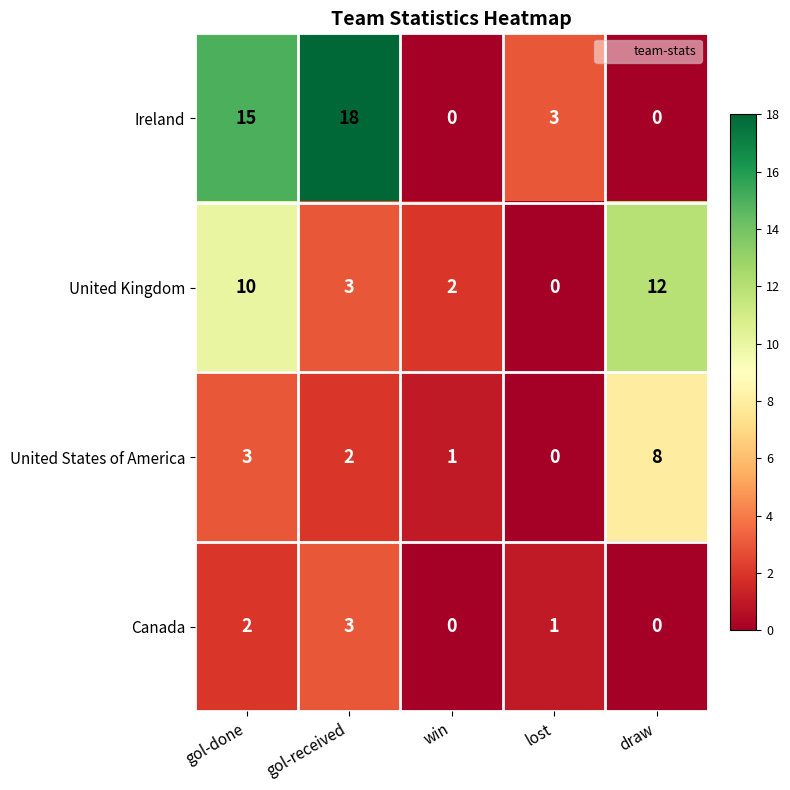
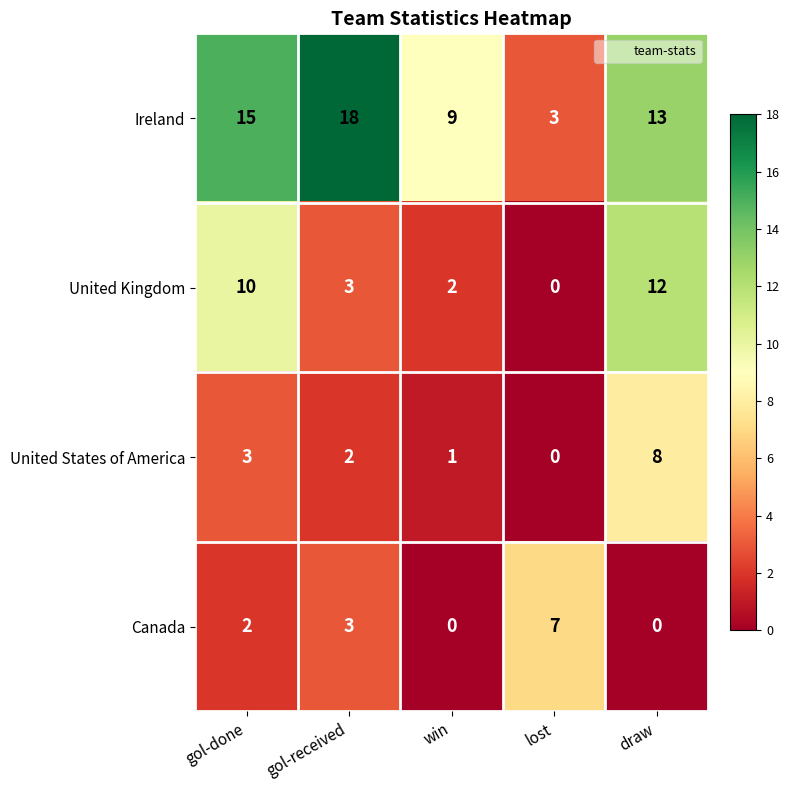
Ireland, win: 0 -> 9
Ireland, draw: 0 -> 13
Canada, lost: 1 -> 7
